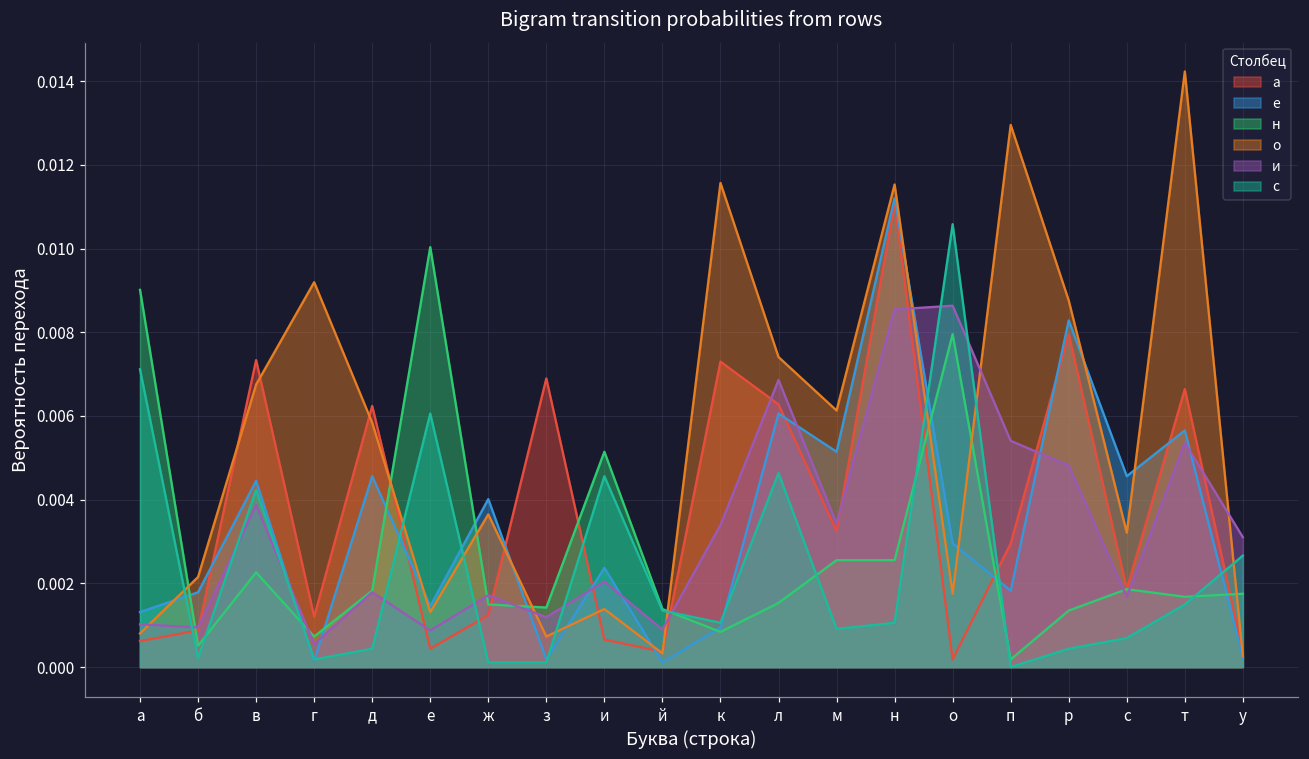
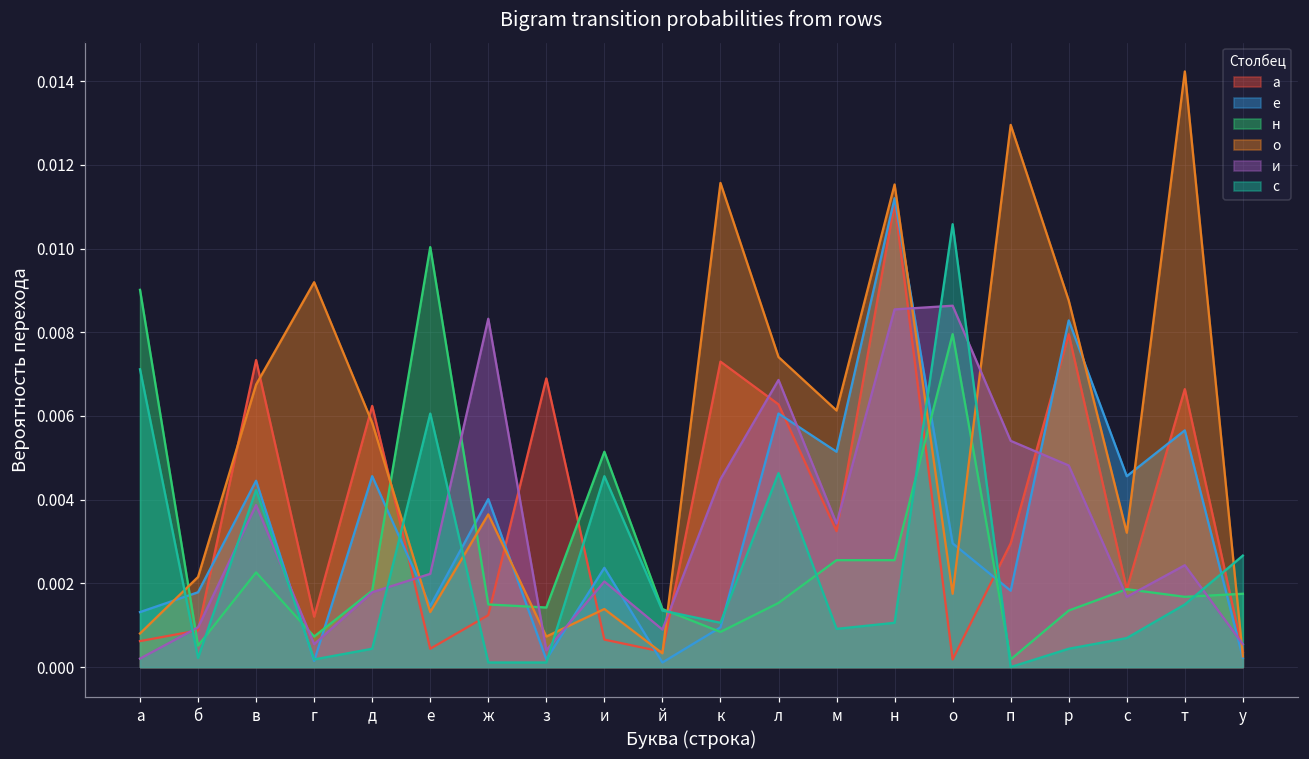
и, а: 0.0010 -> 0.0002
и, е: 0.0009 -> 0.0022
и, ж: 0.0017 -> 0.0083
и, з: 0.0012 -> 0.0004
и, к: 0.0034 -> 0.0045
и, т: 0.0054 -> 0.0024
и, у: 0.0031 -> 0.0005
